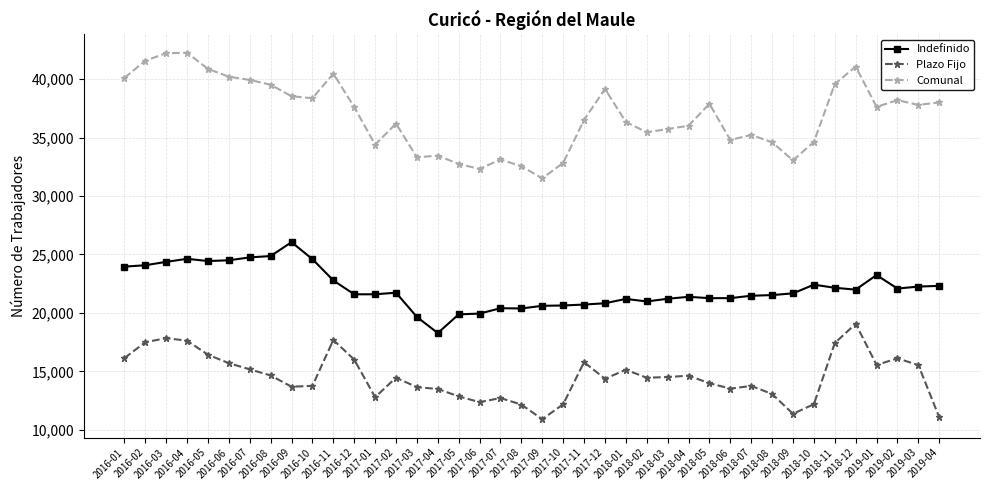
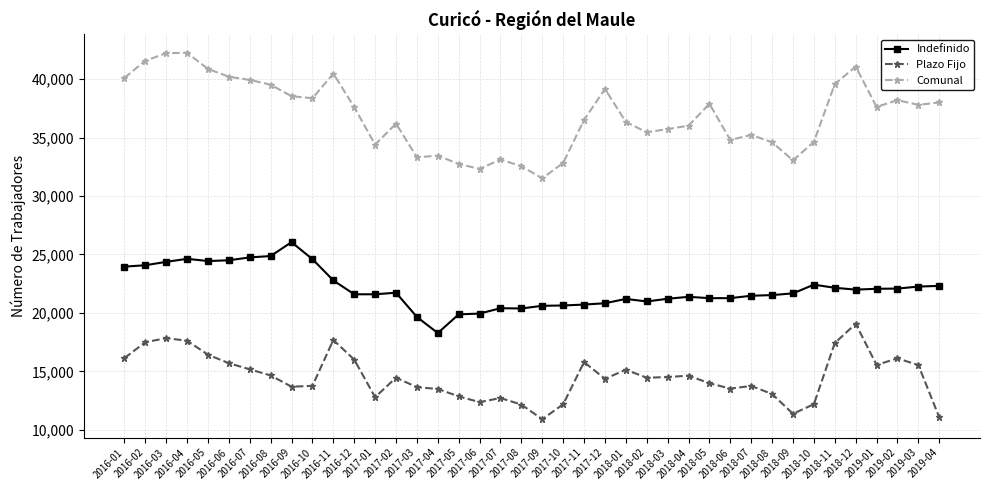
Indefinido, 2019-01: 23,200 -> 22,100
